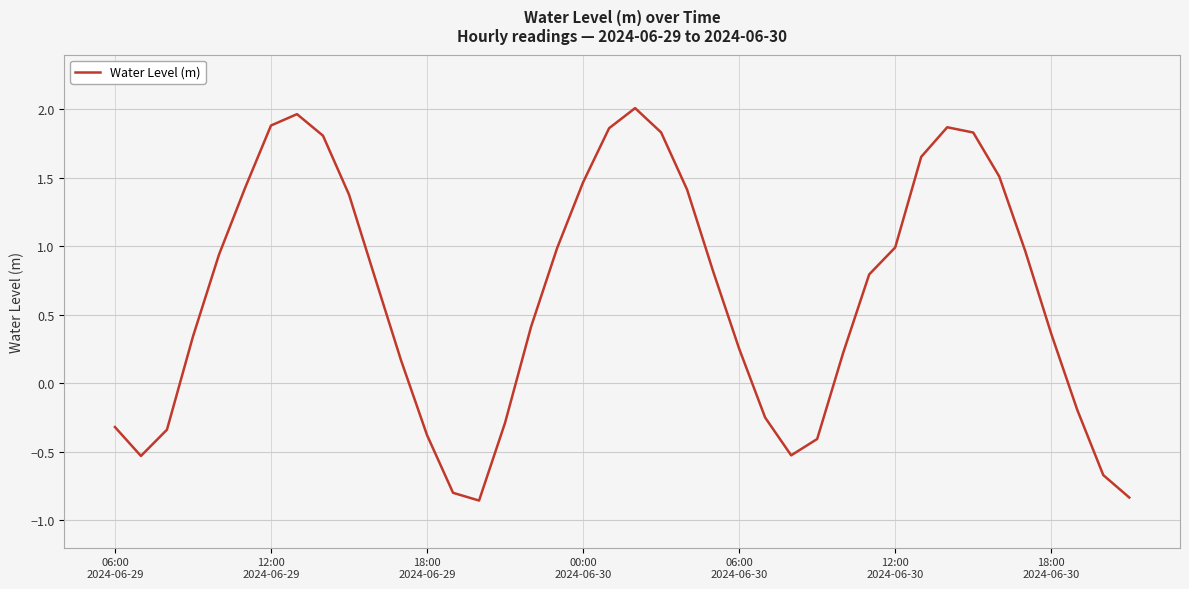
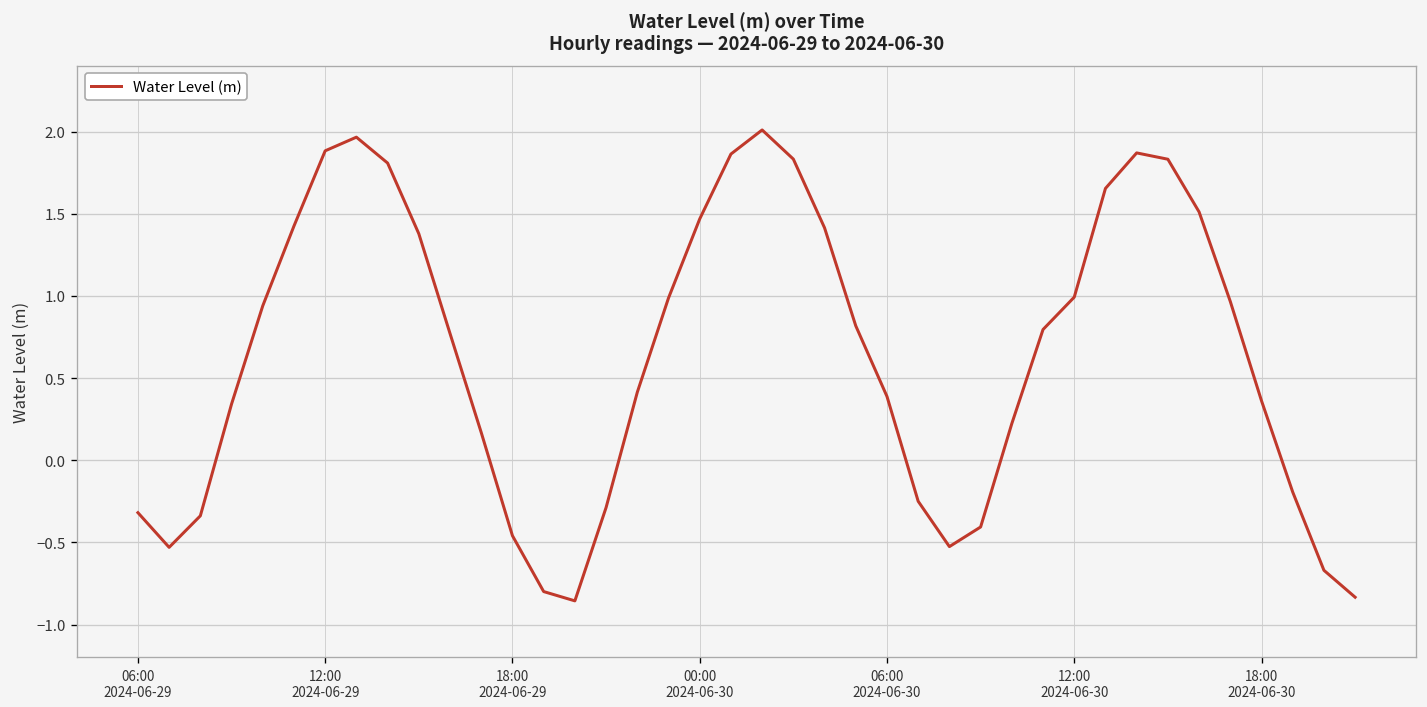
18:00 2024-06-29: -0.38 -> -0.46
06:00 2024-06-30: 0.25 -> 0.39
